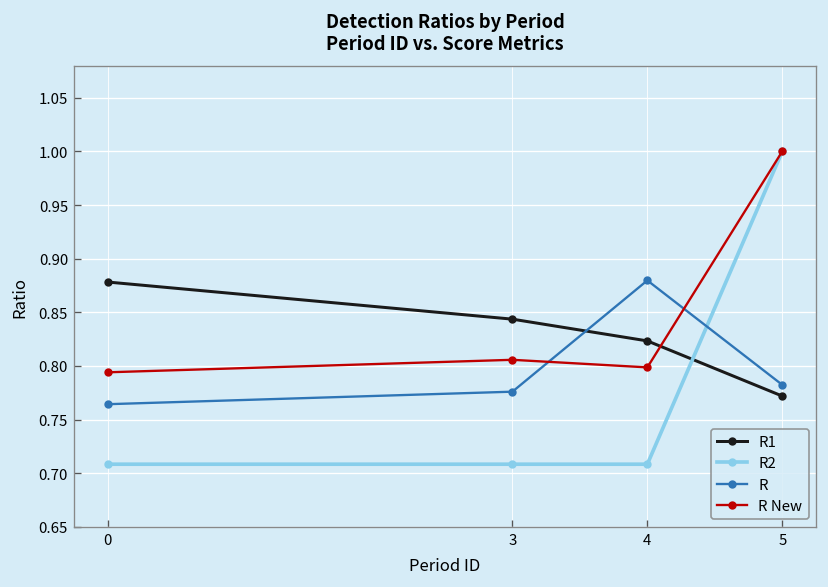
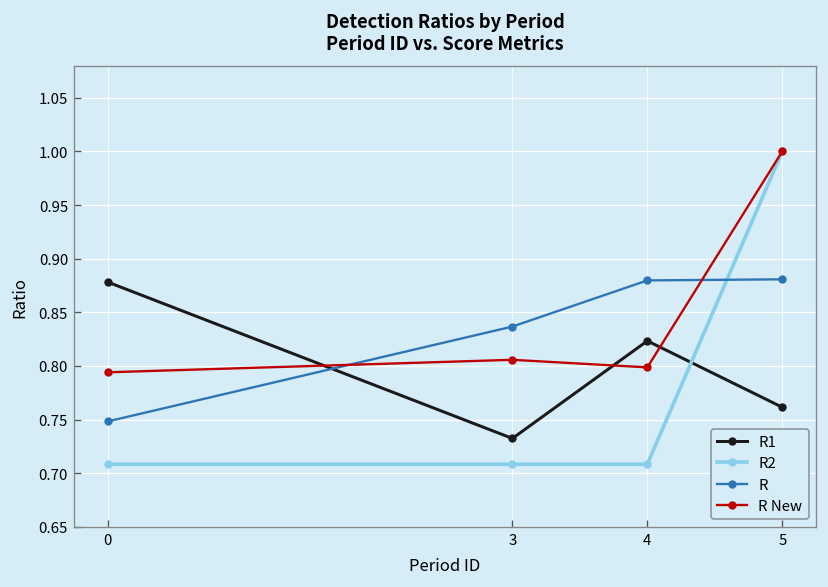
R, 0: 0.76 -> 0.75
R1, 3: 0.84 -> 0.73
R, 3: 0.78 -> 0.84
R1, 5: 0.77 -> 0.76
R, 5: 0.78 -> 0.88
